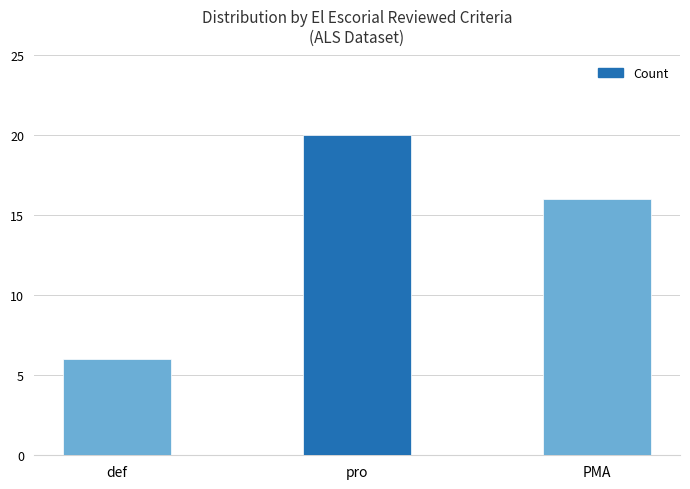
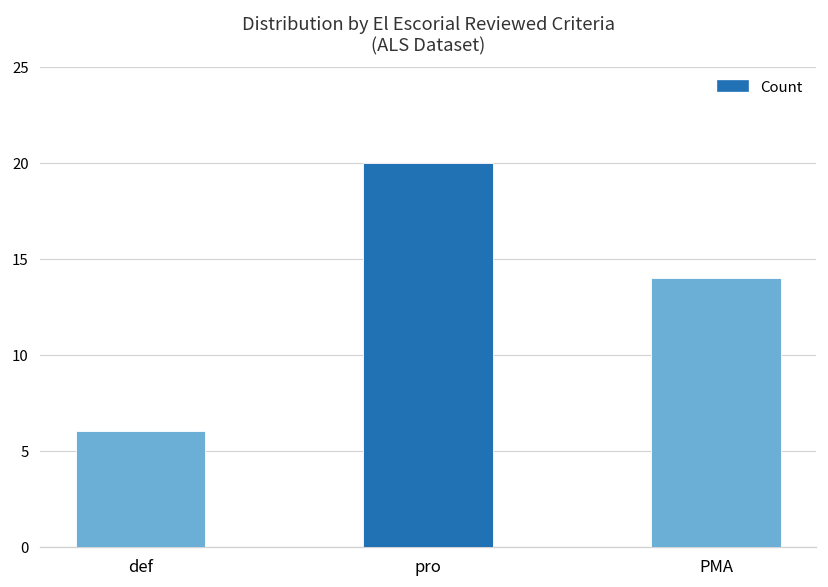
PMA: 16 -> 14
